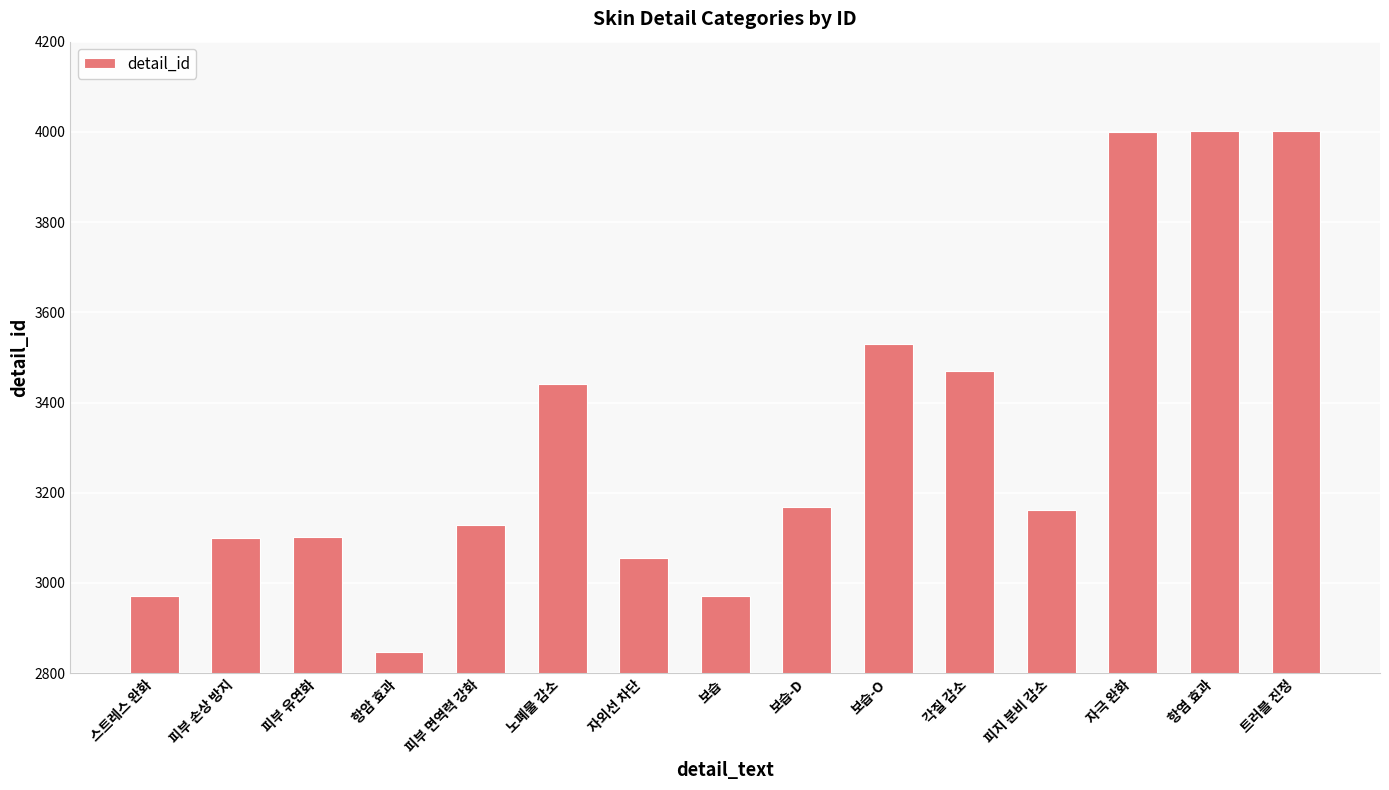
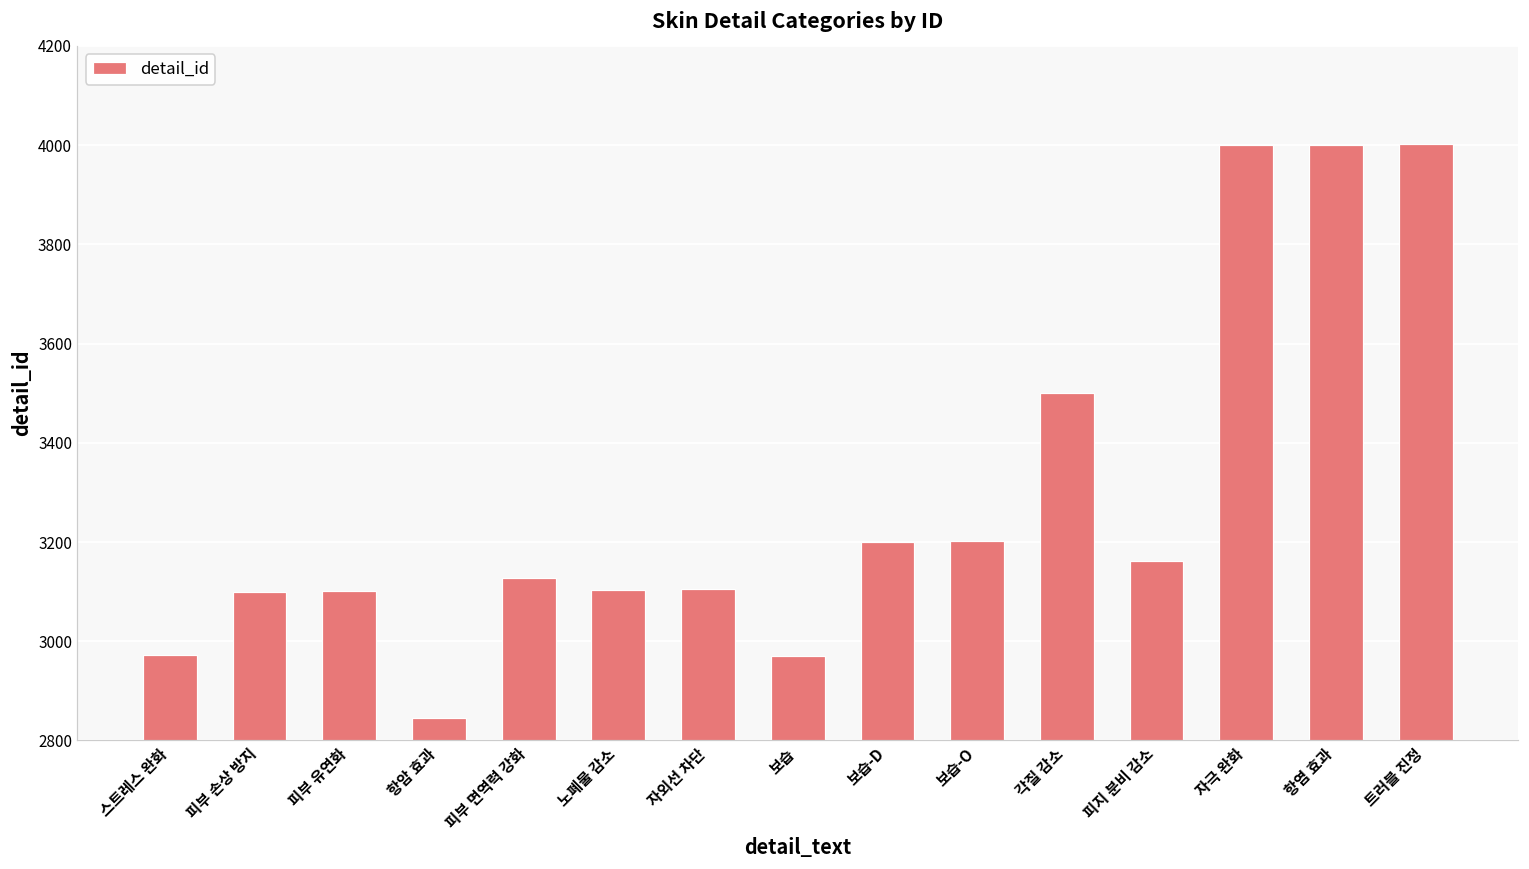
노폐물 감소: 3440 -> 3100
자외선 차단: 3060 -> 3110
보습-D: 3170 -> 3200
보습-O: 3530 -> 3200
각질 감소: 3470 -> 3500
